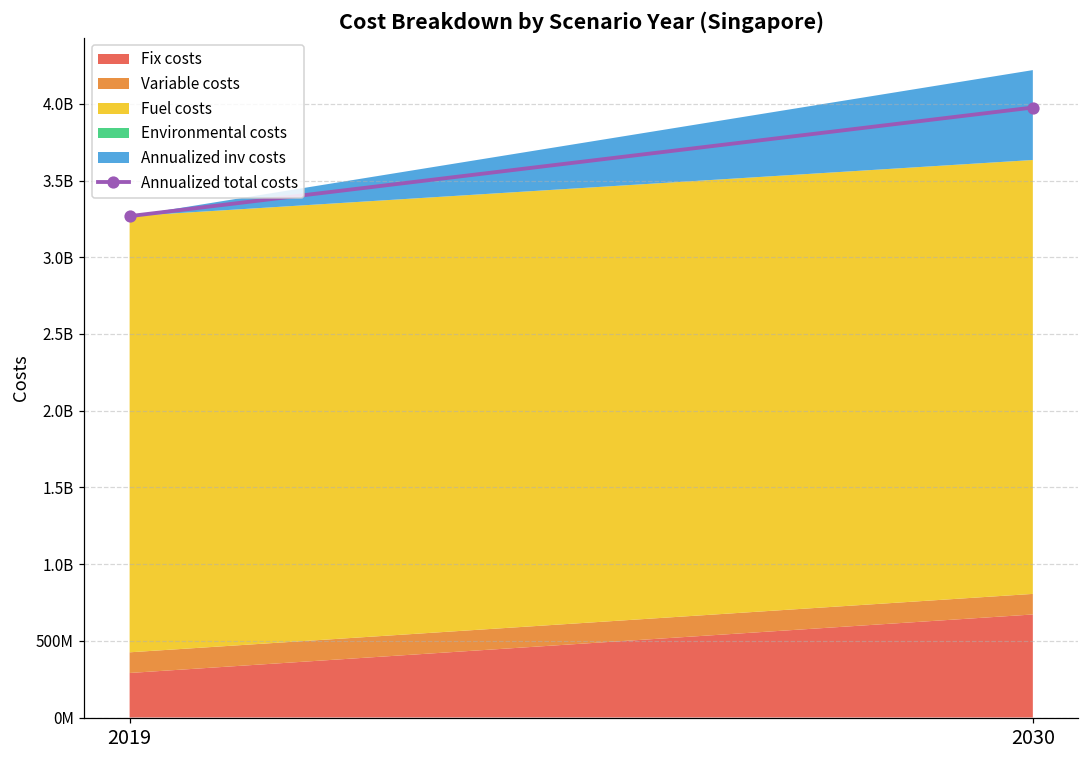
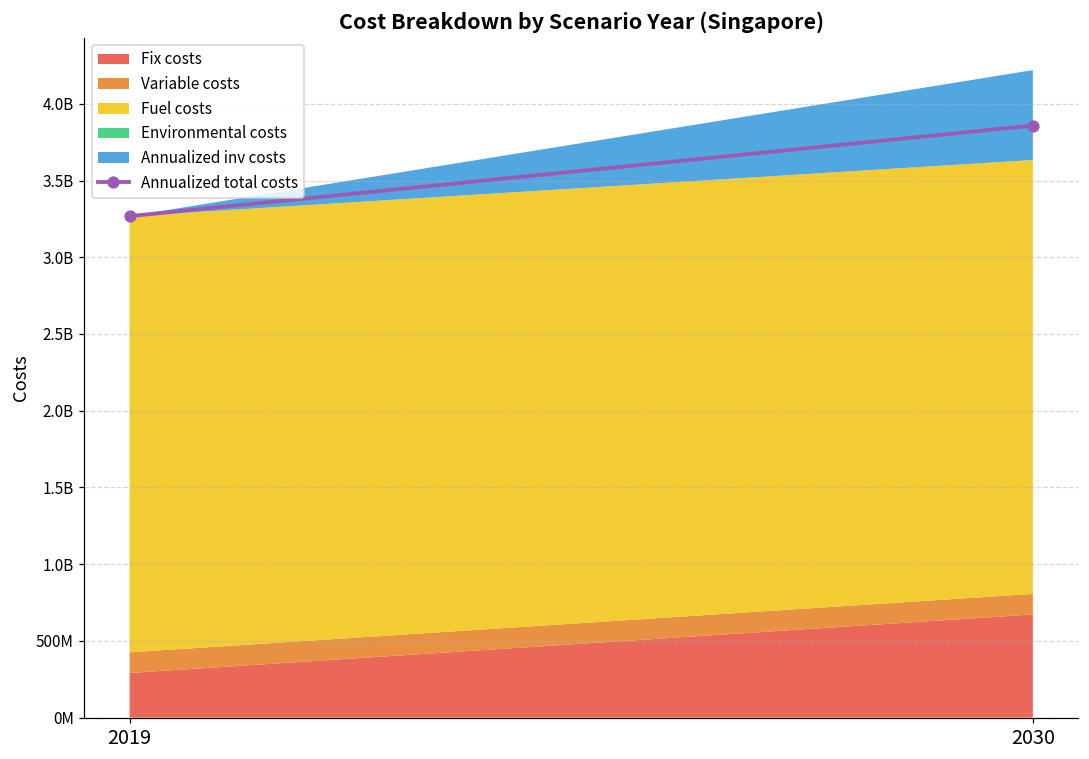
Annualized total costs, 2030: 3980000000 -> 3860000000
